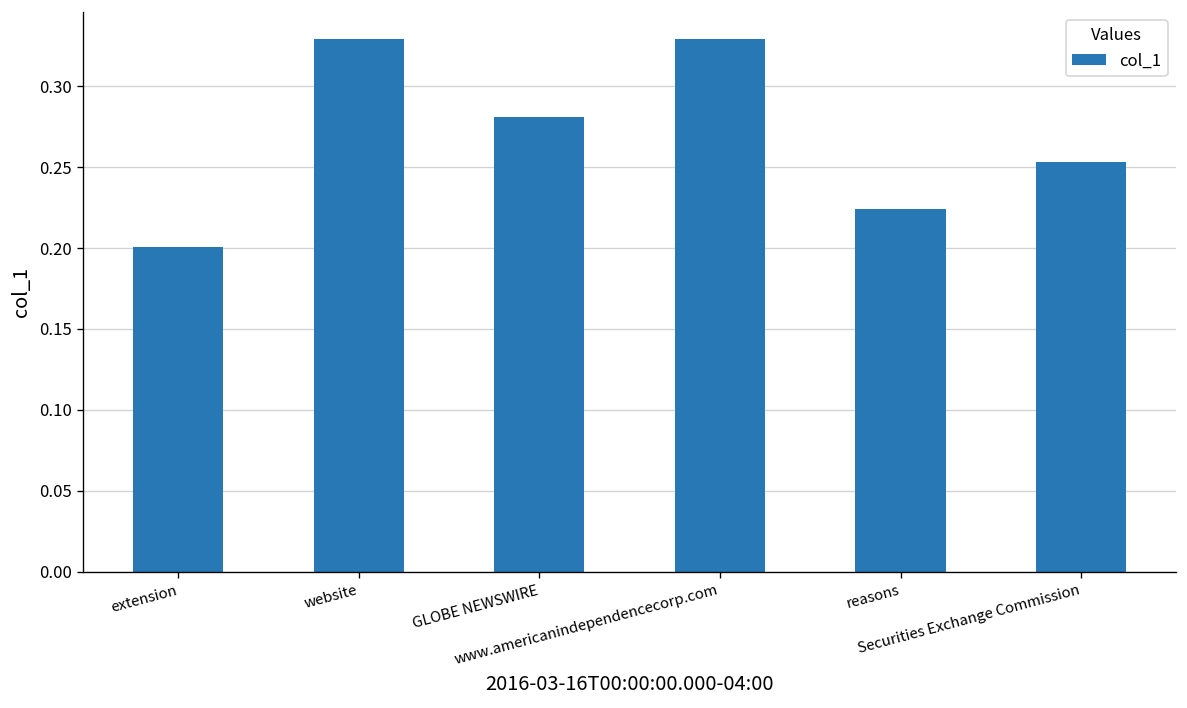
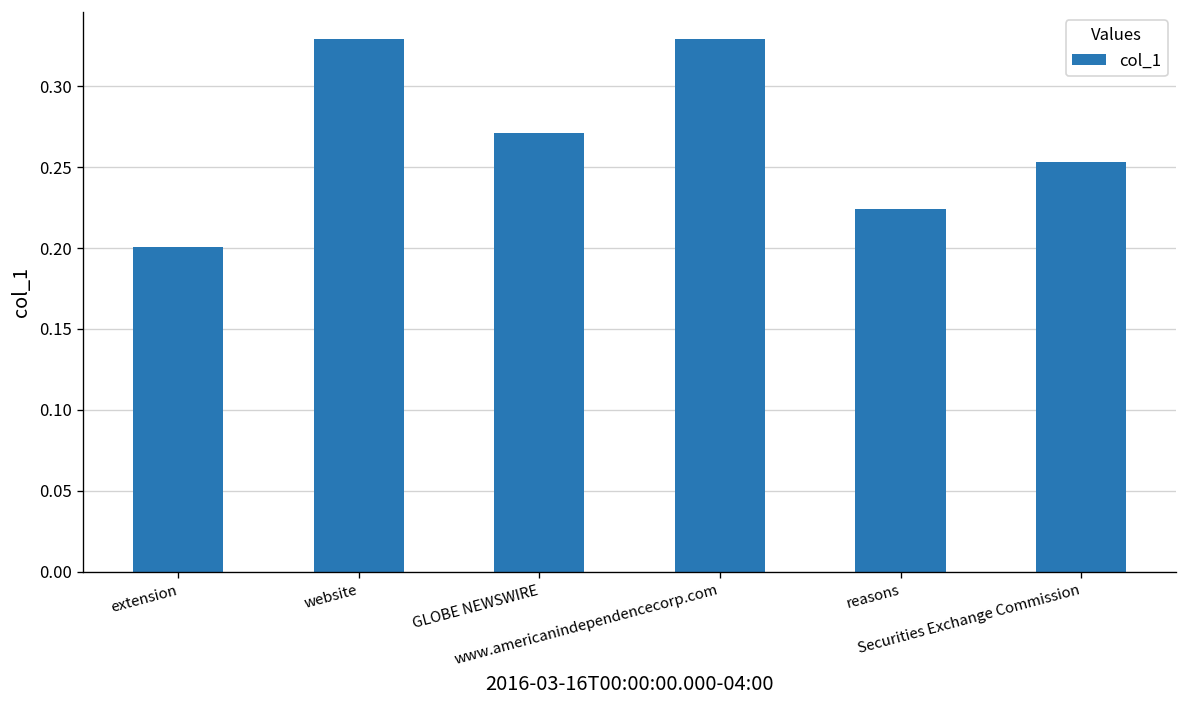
GLOBE NEWSWIRE: 0.281 -> 0.271
